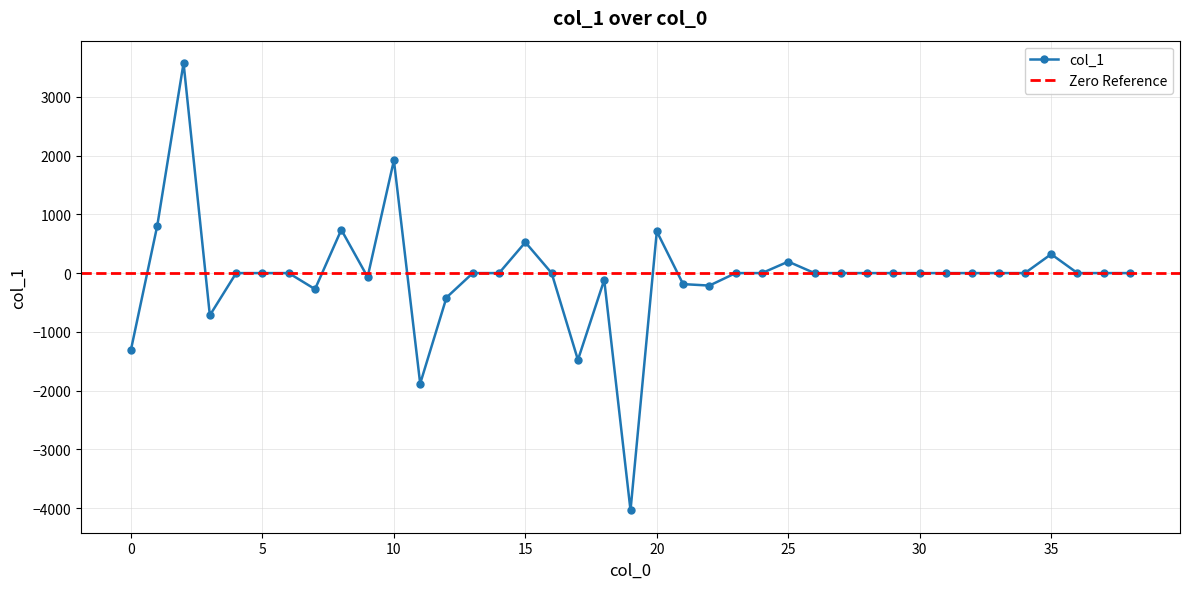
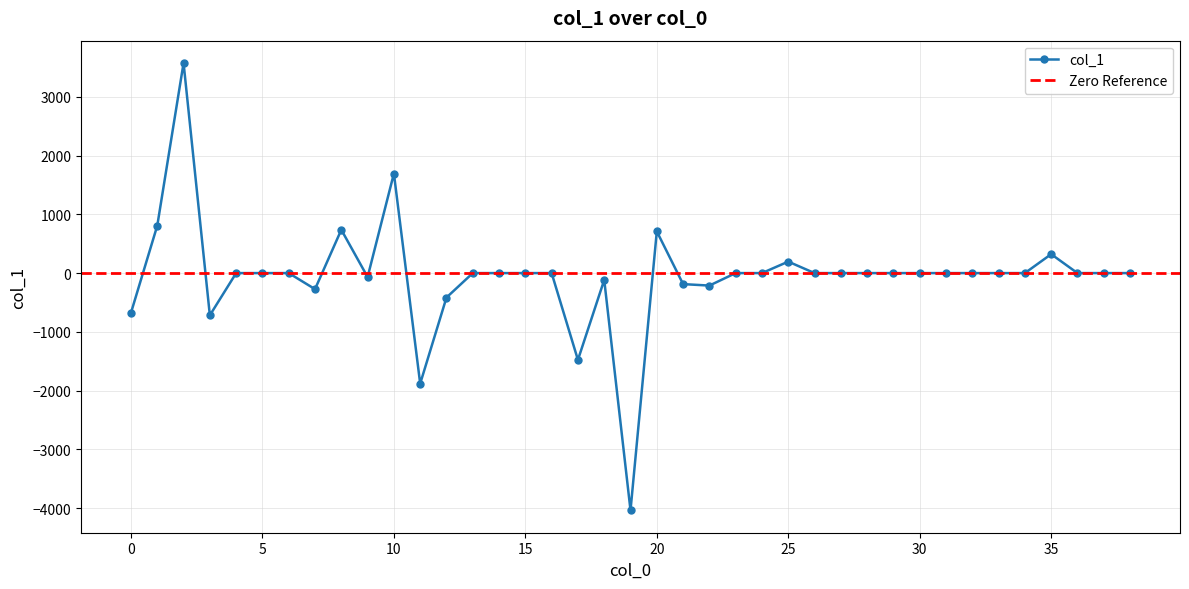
0: -1300 -> -700
10: 1900 -> 1700
15: 500 -> 0
